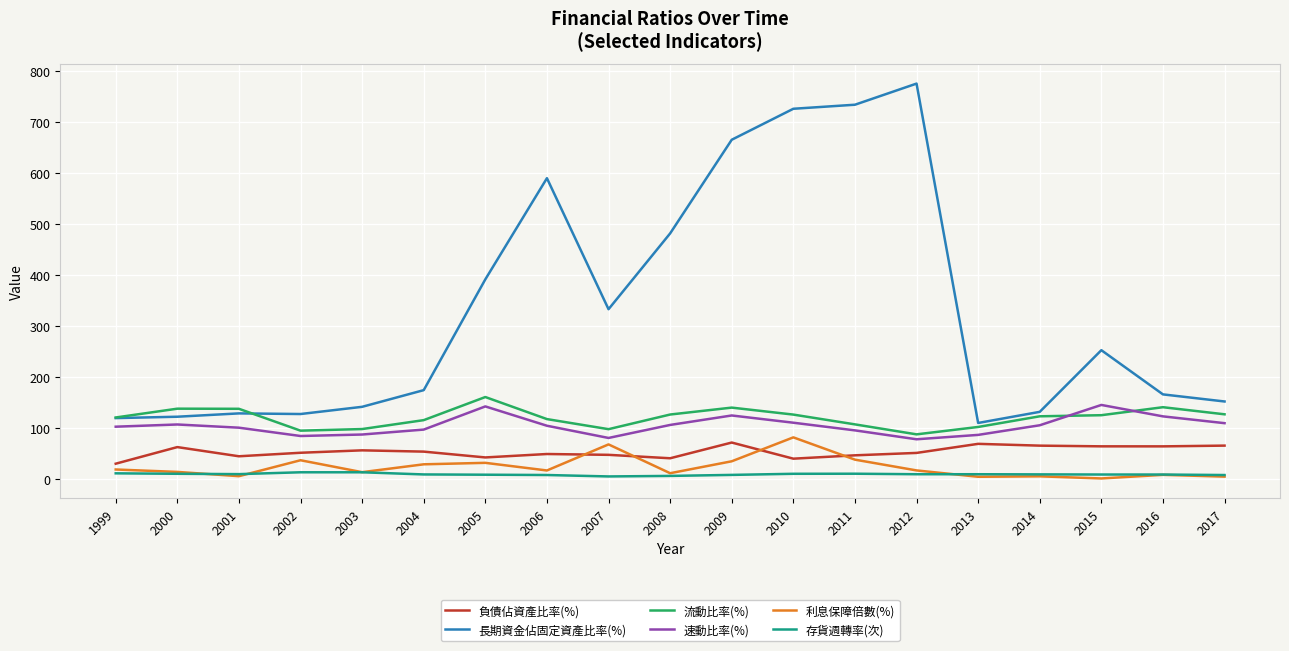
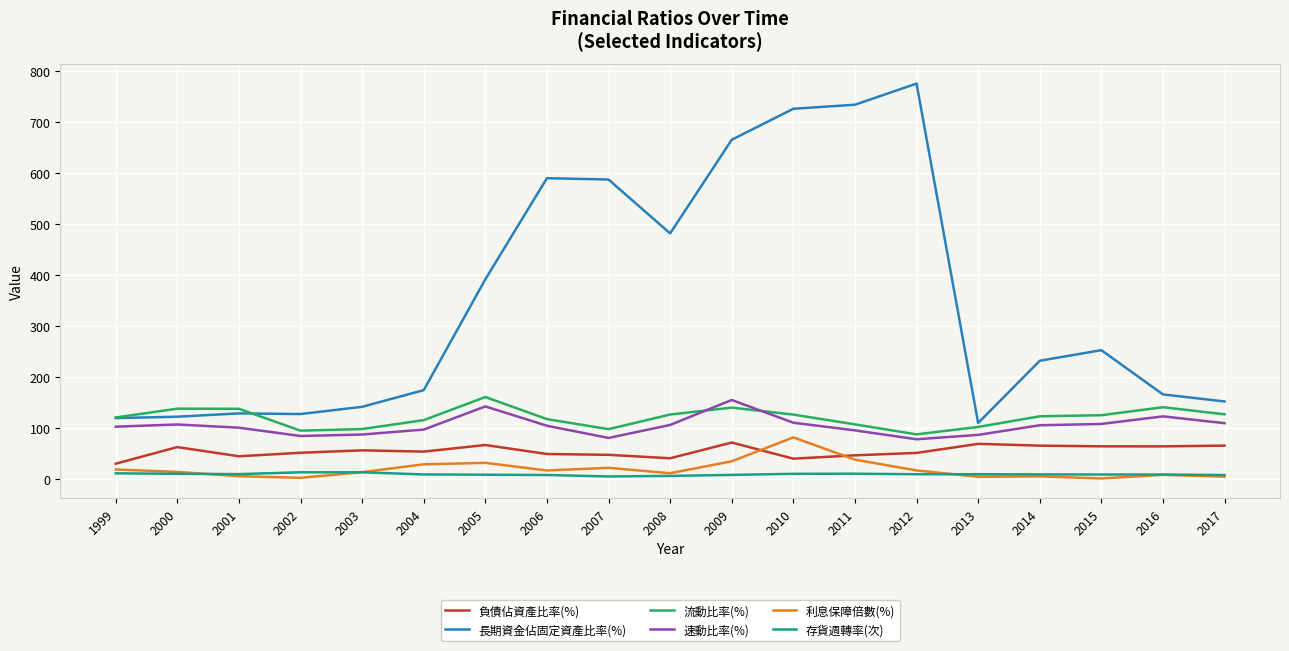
利息保障倍數(%), 2002: 40 -> 0
負債佔資產比率(%), 2005: 40 -> 70
長期資金佔固定資產比率(%), 2007: 330 -> 590
利息保障倍數(%), 2007: 70 -> 20
速動比率(%), 2009: 120 -> 160
長期資金佔固定資產比率(%), 2014: 130 -> 230
速動比率(%), 2015: 150 -> 110
